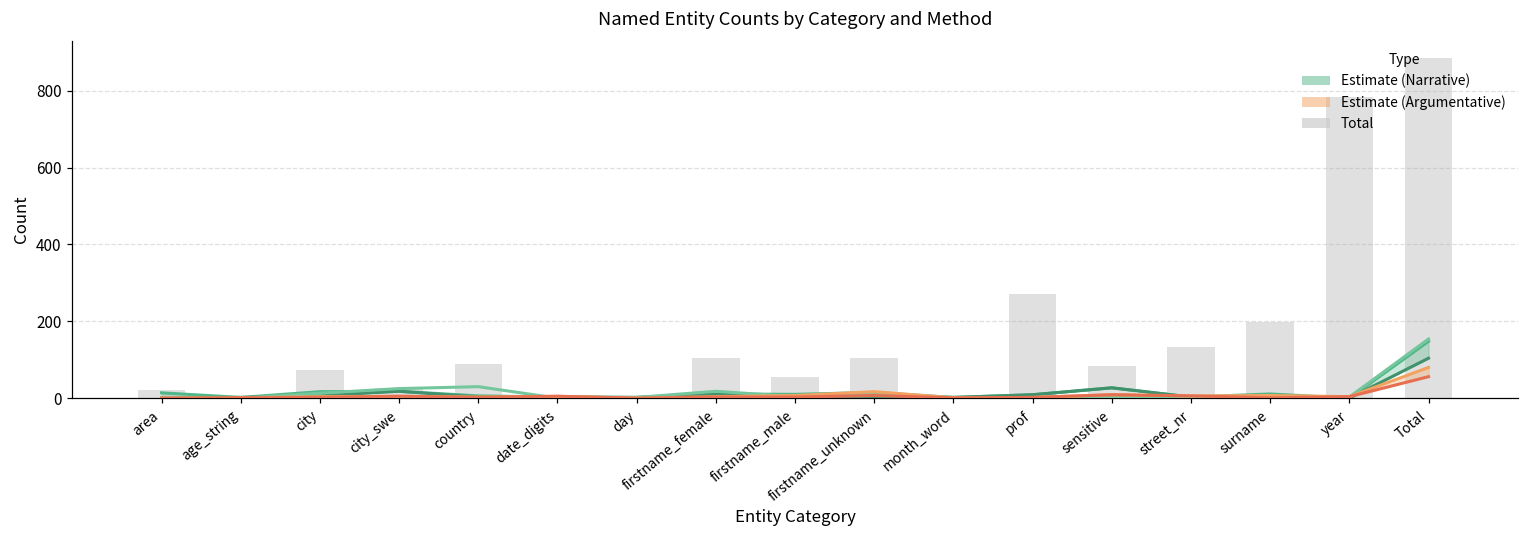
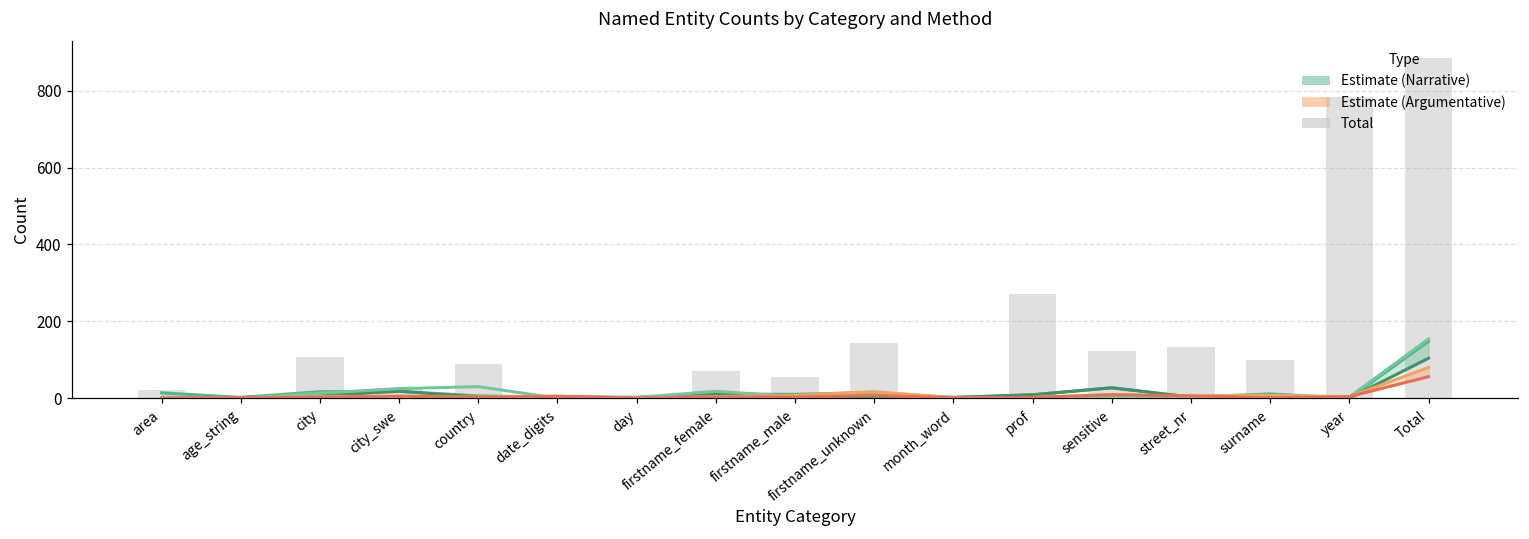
Total, city: 70 -> 110
Total, firstname_female: 100 -> 70
Total, firstname_unknown: 110 -> 140
Total, sensitive: 90 -> 120
Total, surname: 200 -> 100
